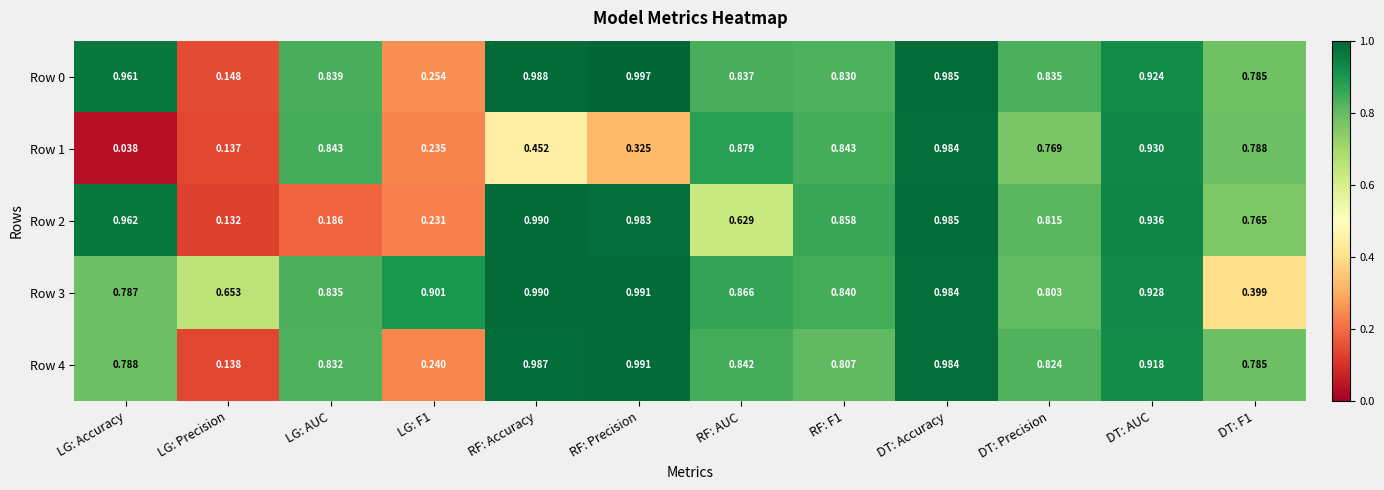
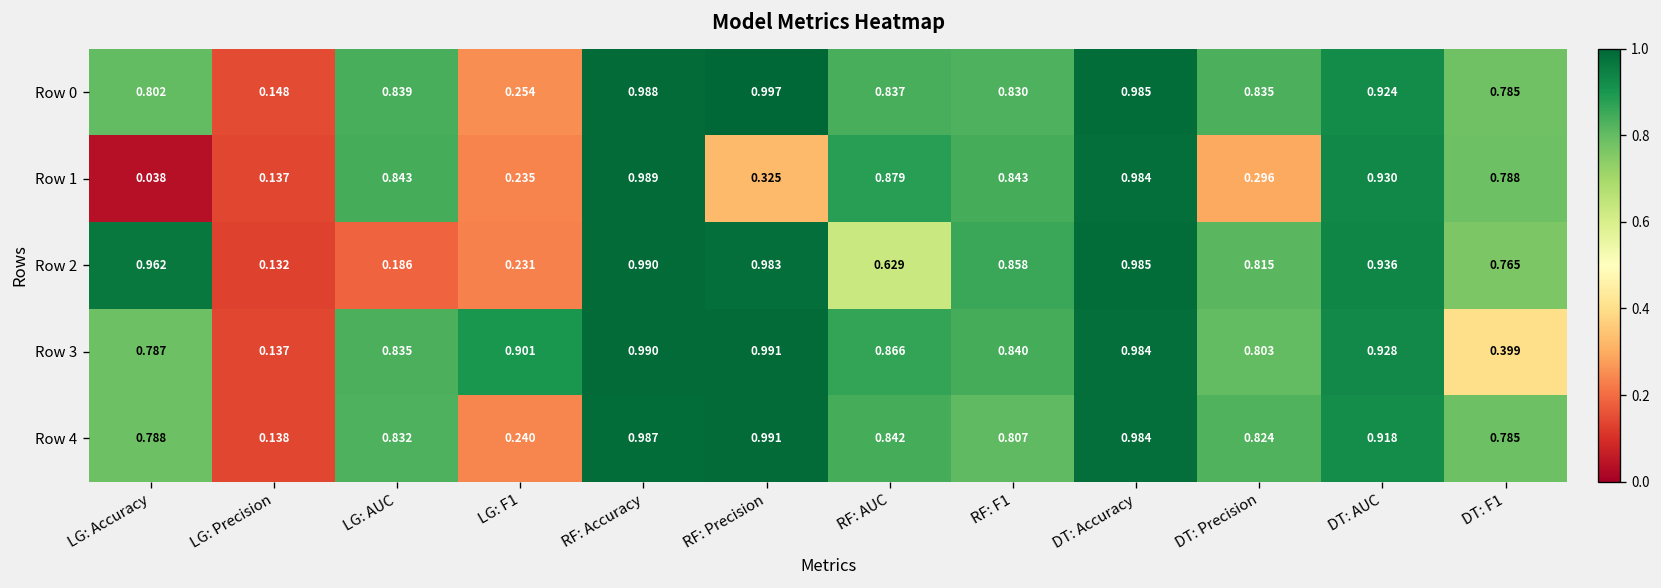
Row 0, LG: Accuracy: 0.961 -> 0.802
Row 1, RF: Accuracy: 0.452 -> 0.989
Row 1, DT: Precision: 0.769 -> 0.296
Row 3, LG: Precision: 0.653 -> 0.137
